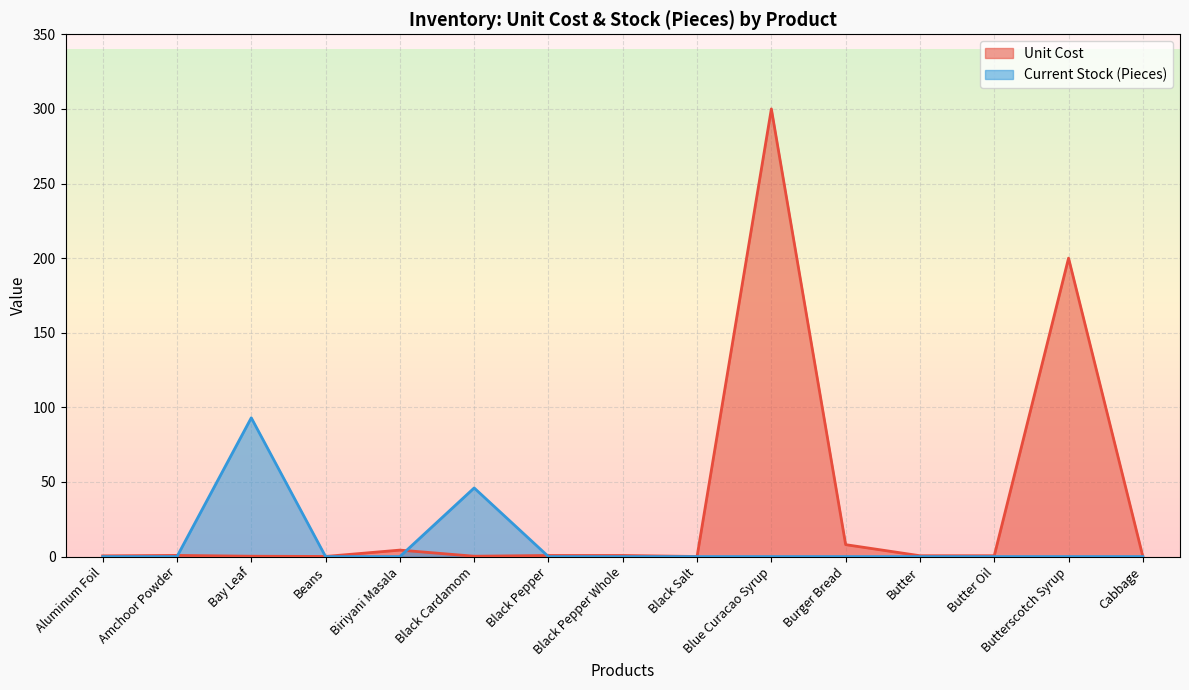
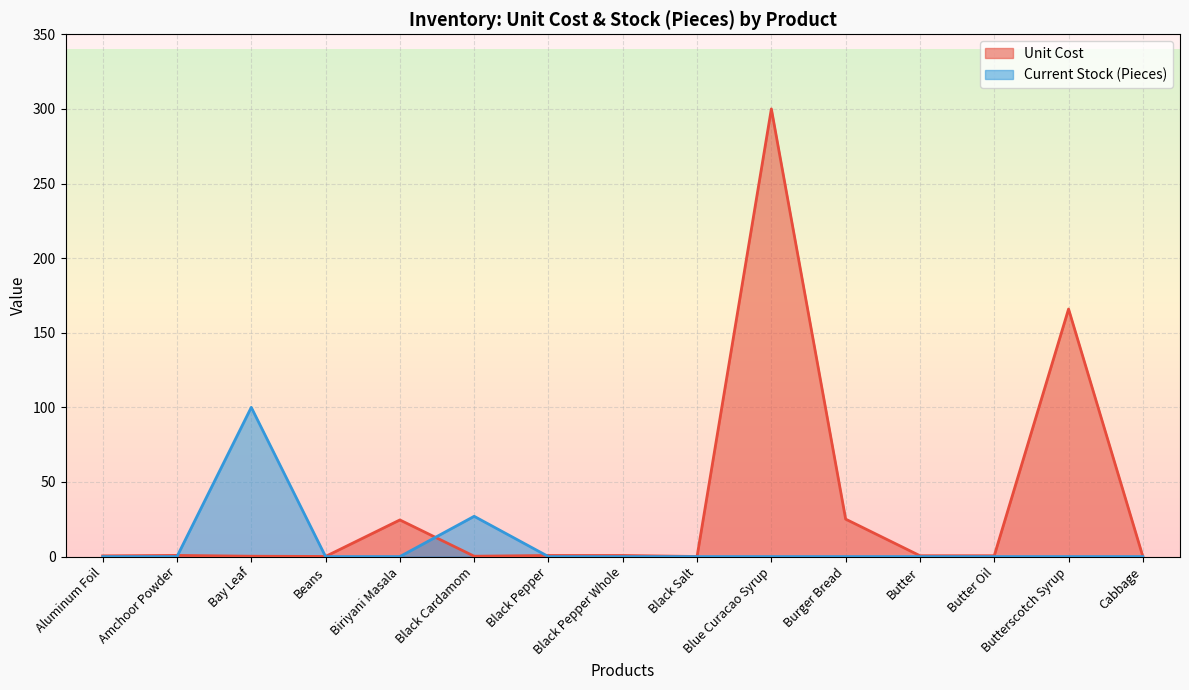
Current Stock (Pieces), Bay Leaf: 93 -> 100
Unit Cost, Biriyani Masala: 4 -> 25
Current Stock (Pieces), Black Cardamom: 46 -> 27
Unit Cost, Burger Bread: 8 -> 25
Unit Cost, Butterscotch Syrup: 200 -> 166
